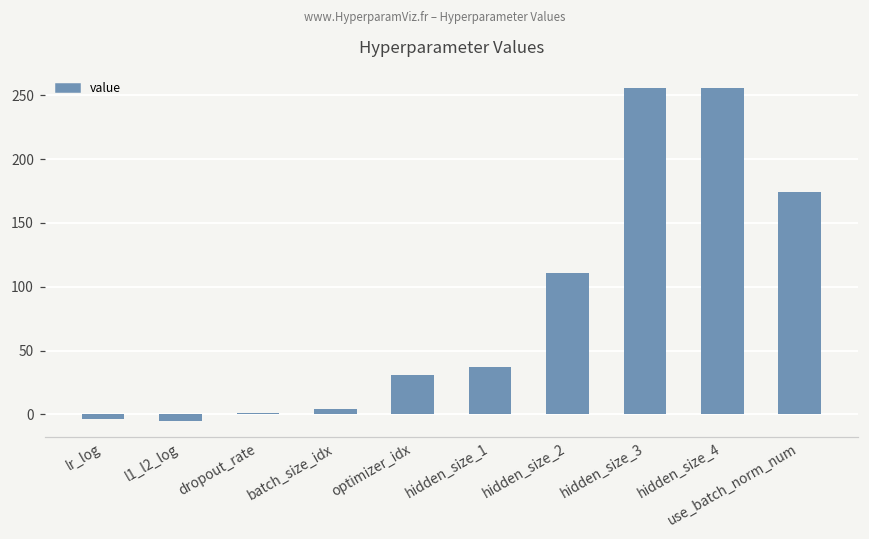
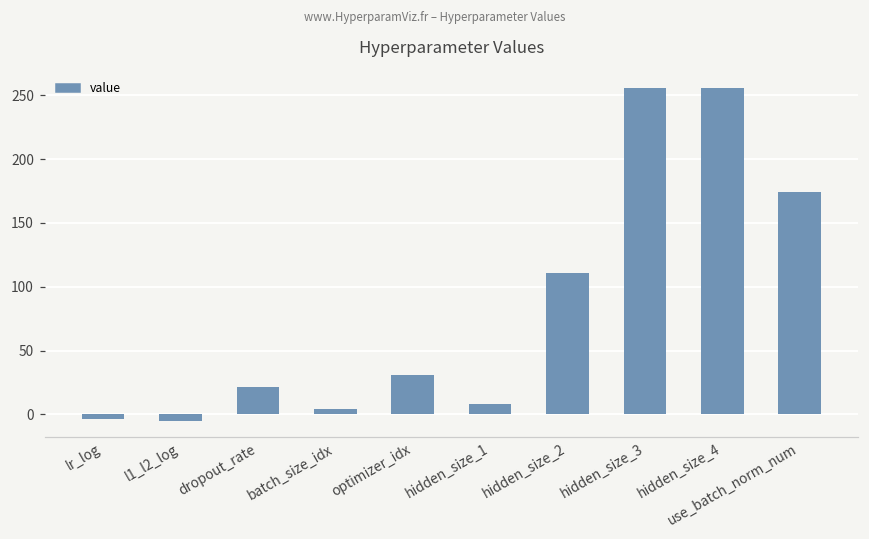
dropout_rate: 1 -> 22
hidden_size_1: 37 -> 8
